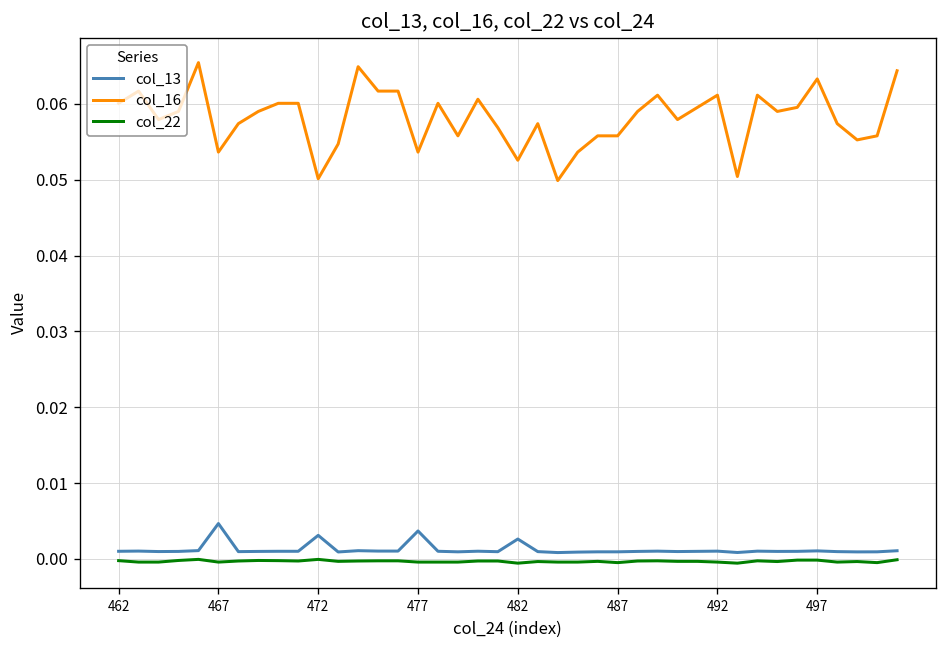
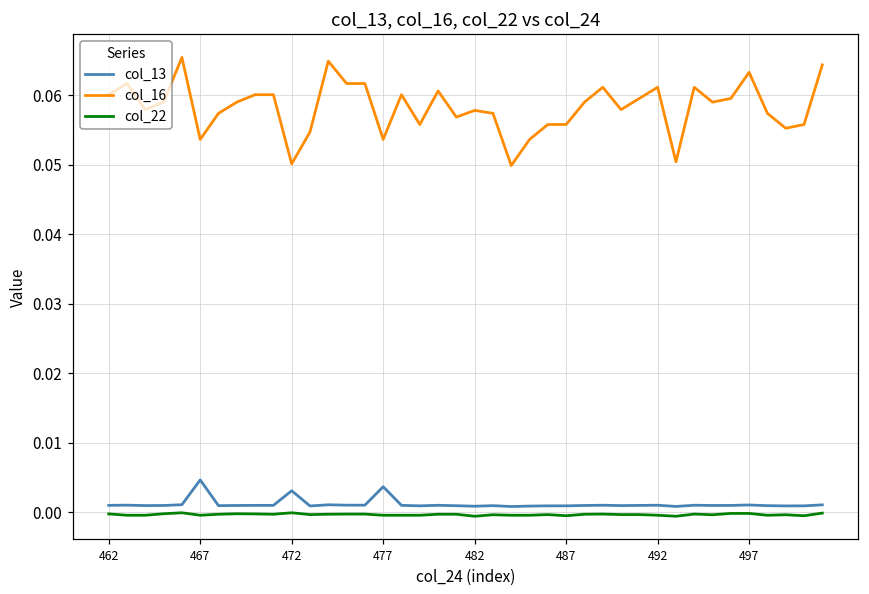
col_13, 482: 0.003 -> 0.001
col_16, 482: 0.053 -> 0.058
